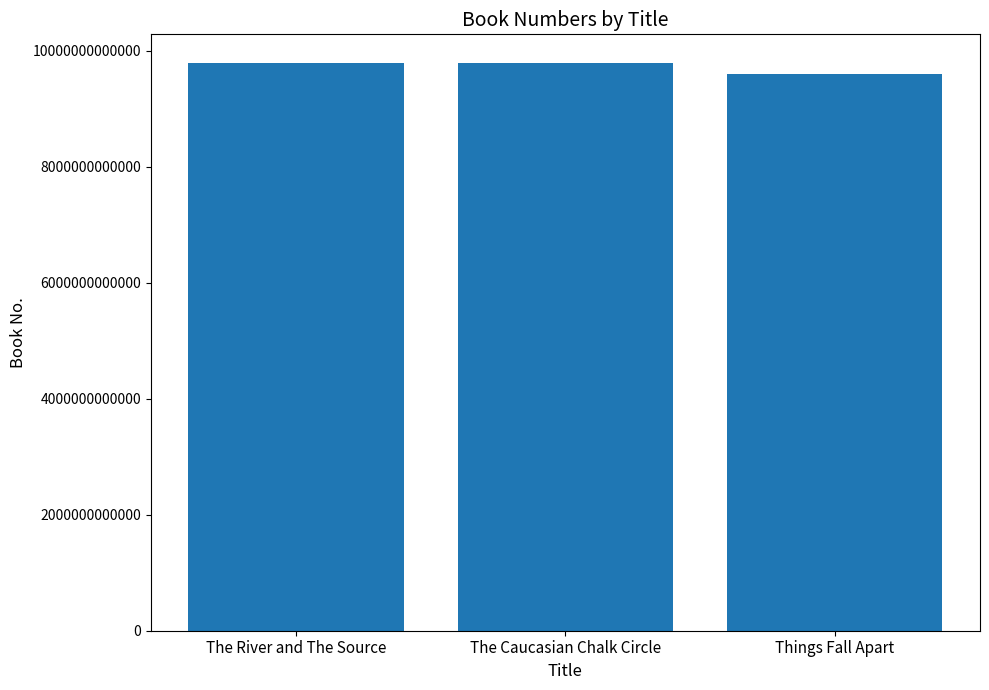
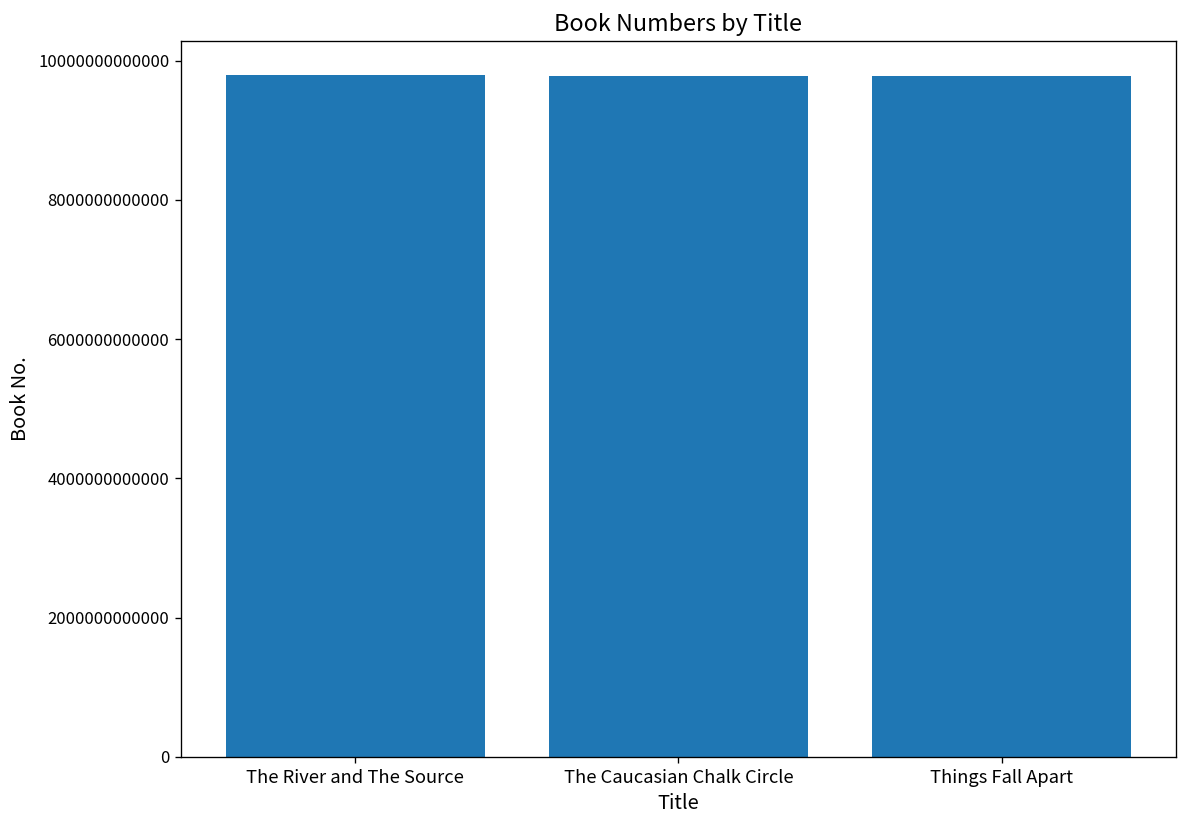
Things Fall Apart: 9600000000000 -> 9800000000000
